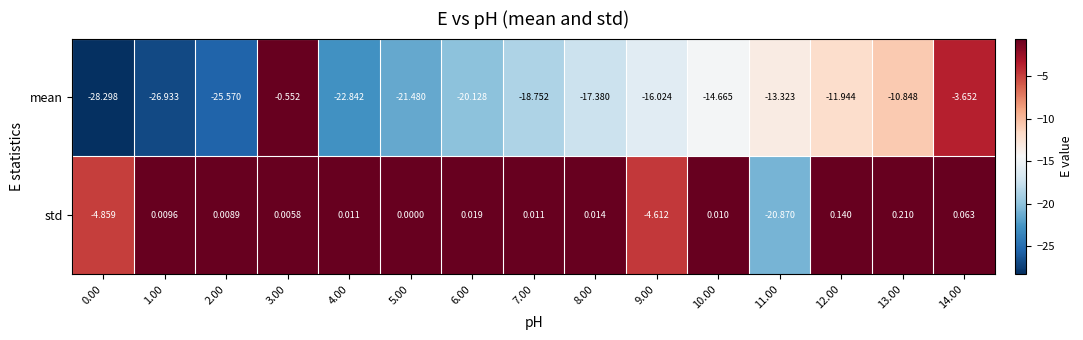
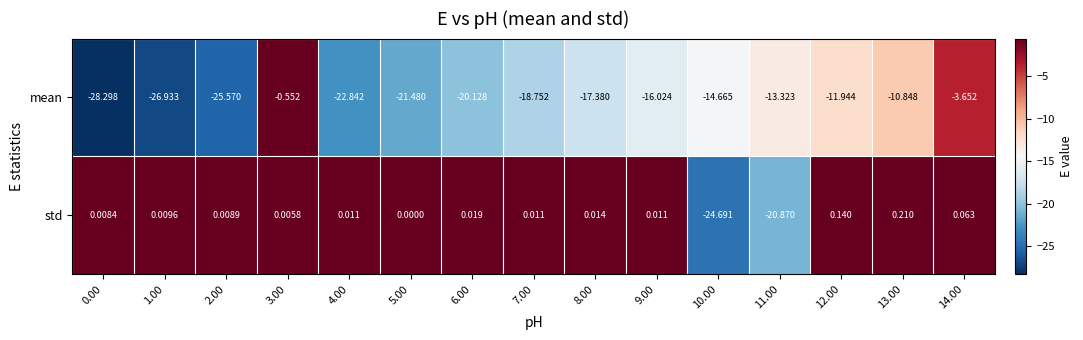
std, 0.00: -4.859 -> 0.0084
std, 9.00: -4.612 -> 0.011
std, 10.00: 0.010 -> -24.691
